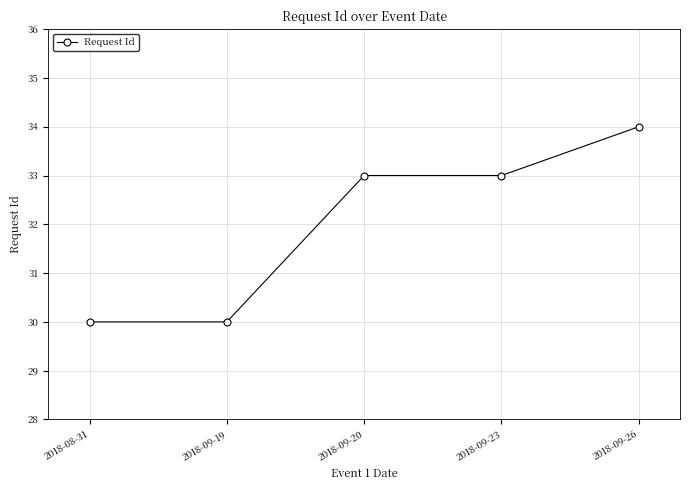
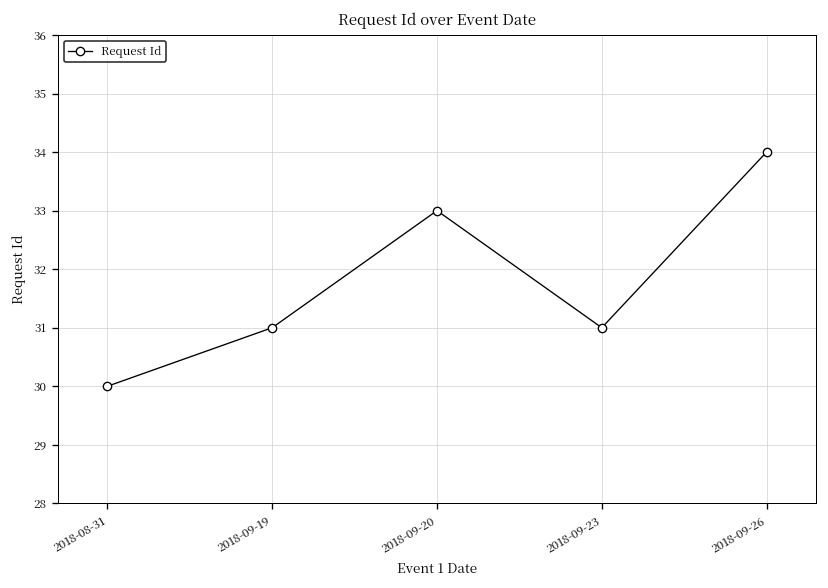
2018-09-19: 30 -> 31
2018-09-23: 33 -> 31
